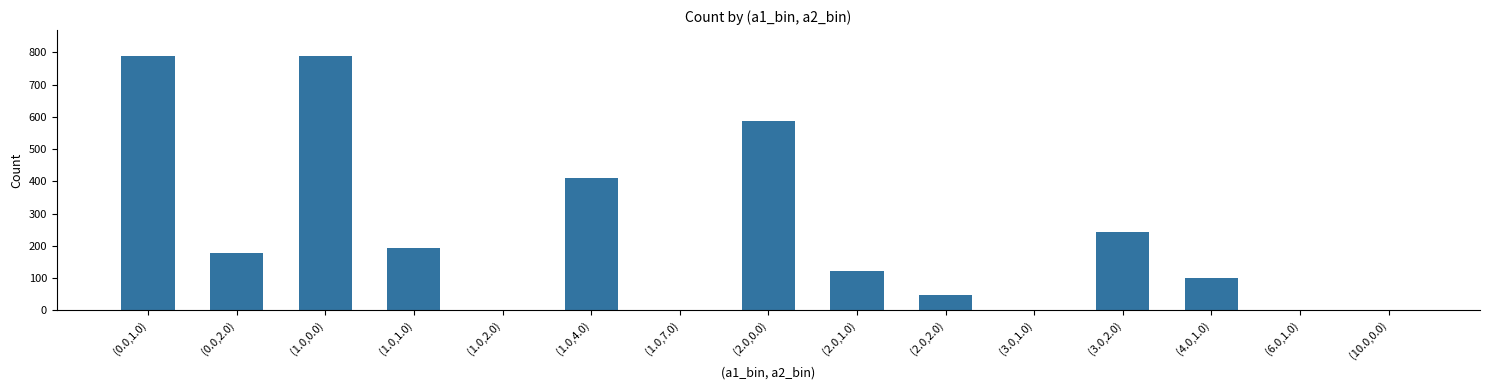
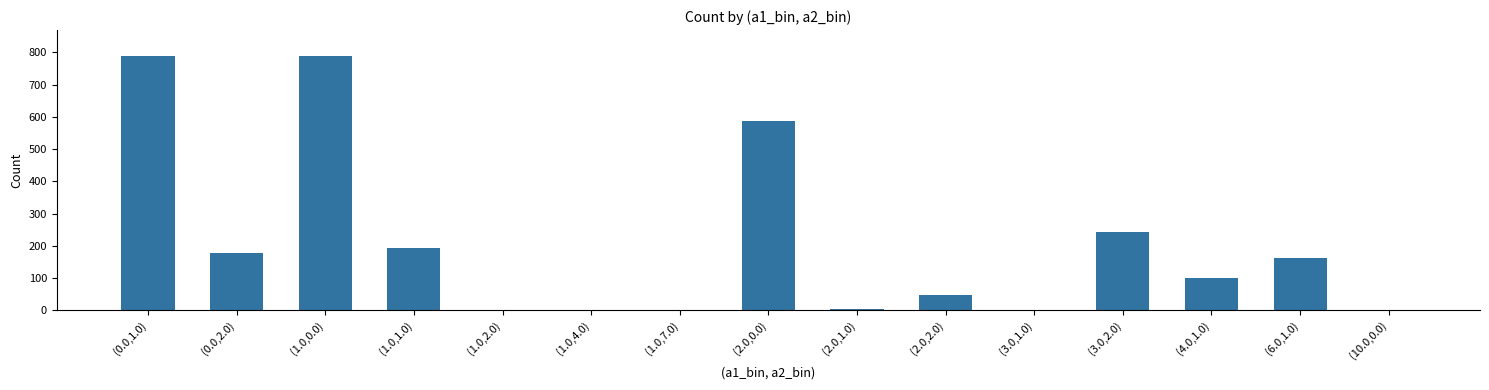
(1.0,4.0): 410 -> 0
(2.0,1.0): 120 -> 0
(6.0,1.0): 0 -> 160
